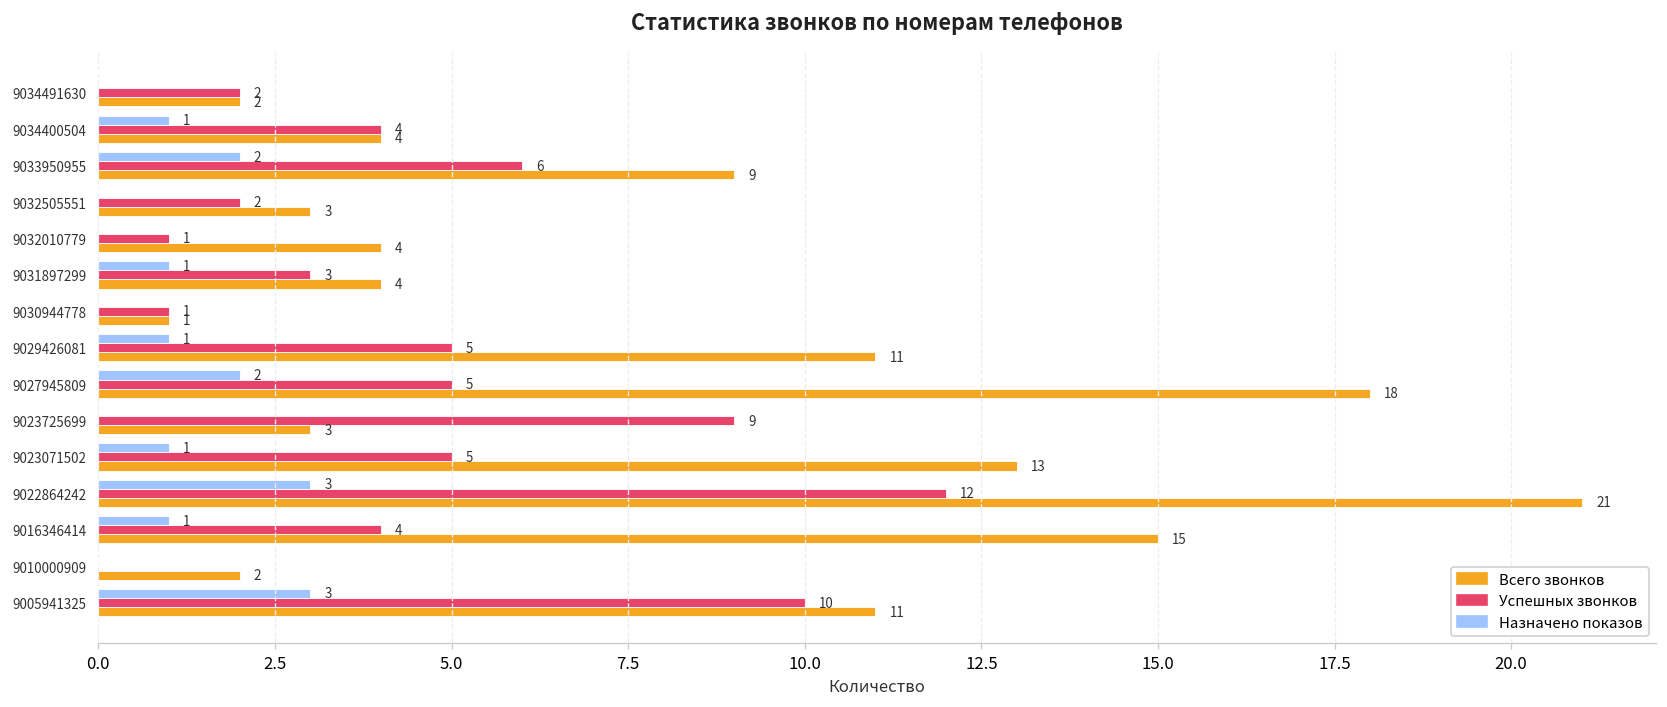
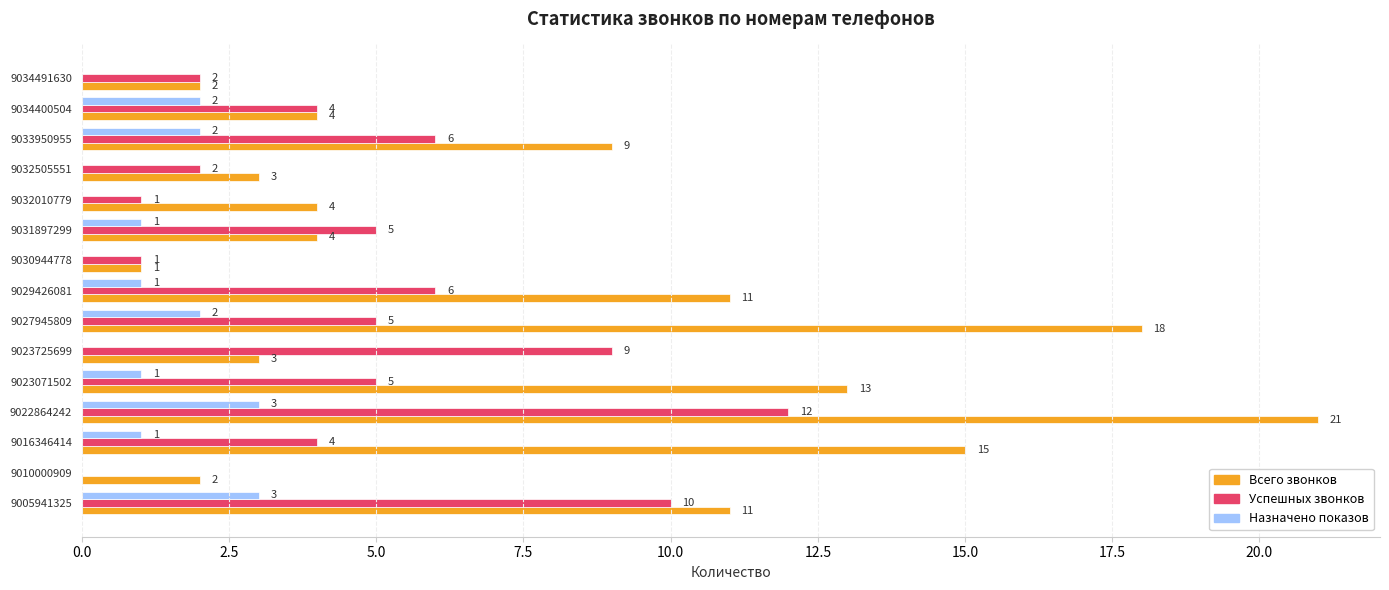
Назначено показов, 9034400504: 1 -> 2
Успешных звонков, 9031897299: 3 -> 5
Успешных звонков, 9029426081: 5 -> 6
